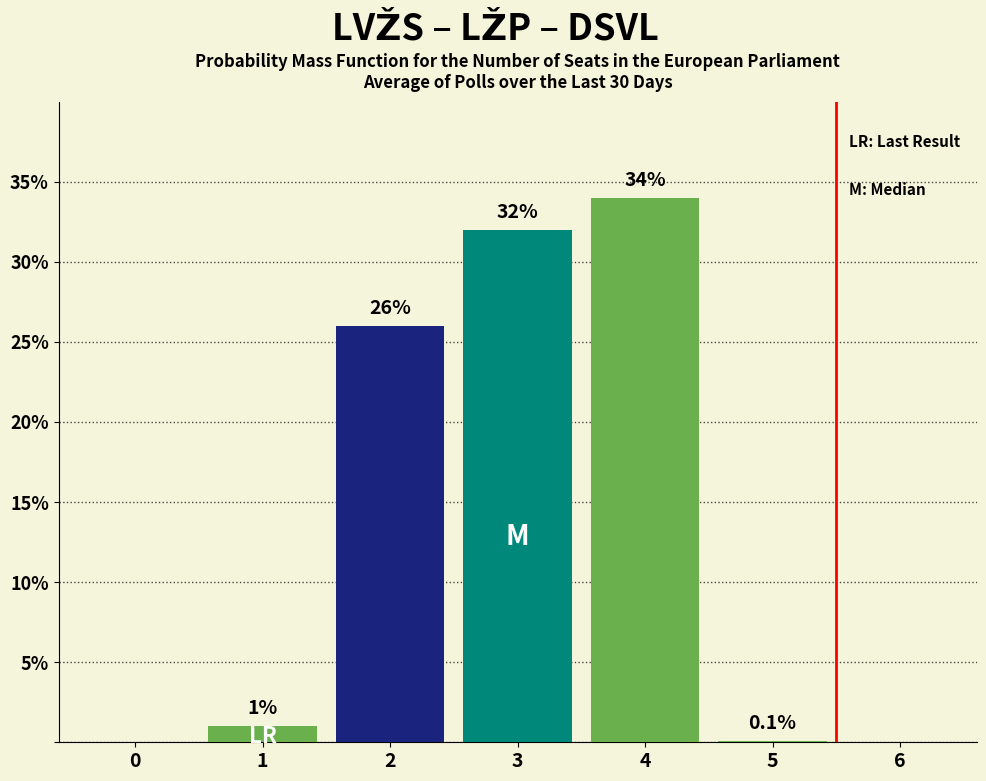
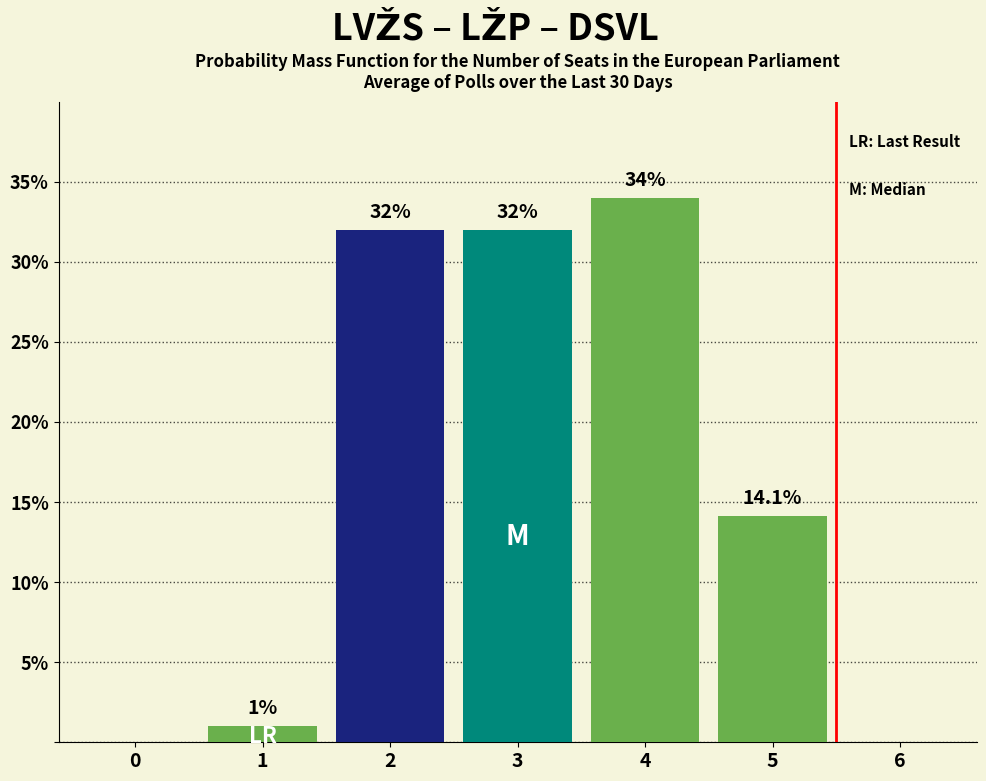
2: 26% -> 32%
5: 0.1% -> 14.1%
